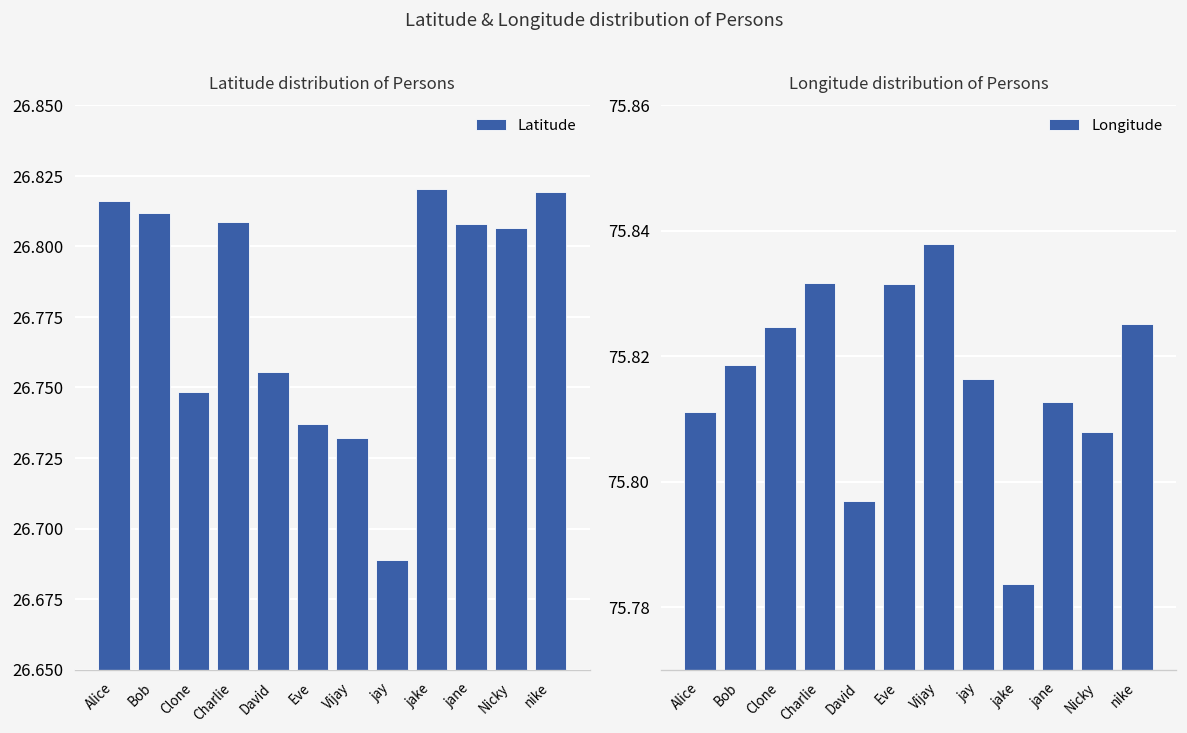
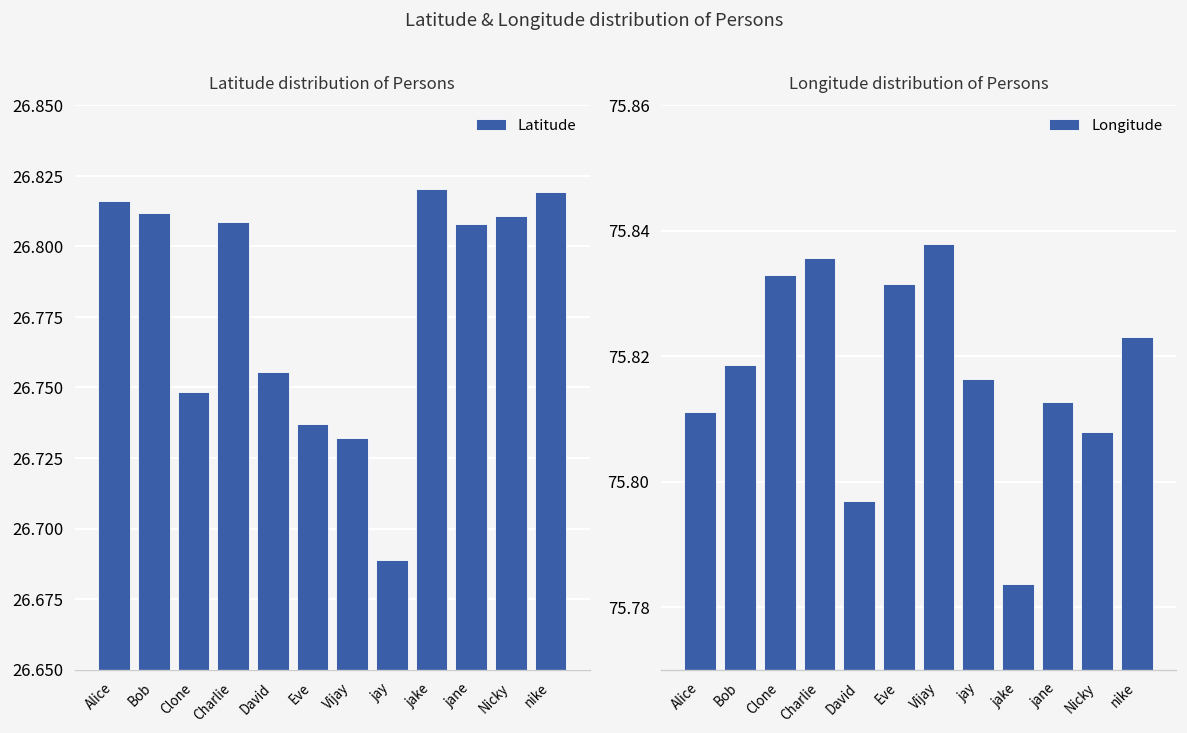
Latitude distribution of Persons, Nicky: 26.807 -> 26.811
Longitude distribution of Persons, Clone: 75.825 -> 75.833
Longitude distribution of Persons, Charlie: 75.832 -> 75.836
Longitude distribution of Persons, nike: 75.825 -> 75.823
